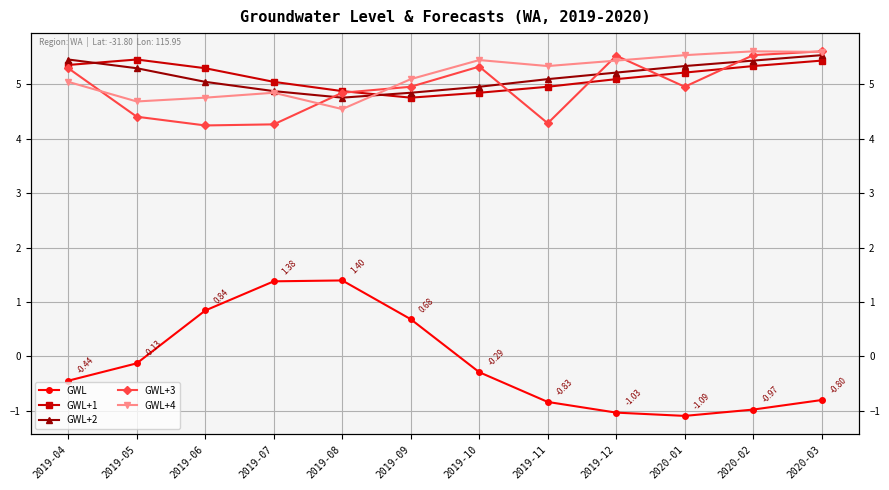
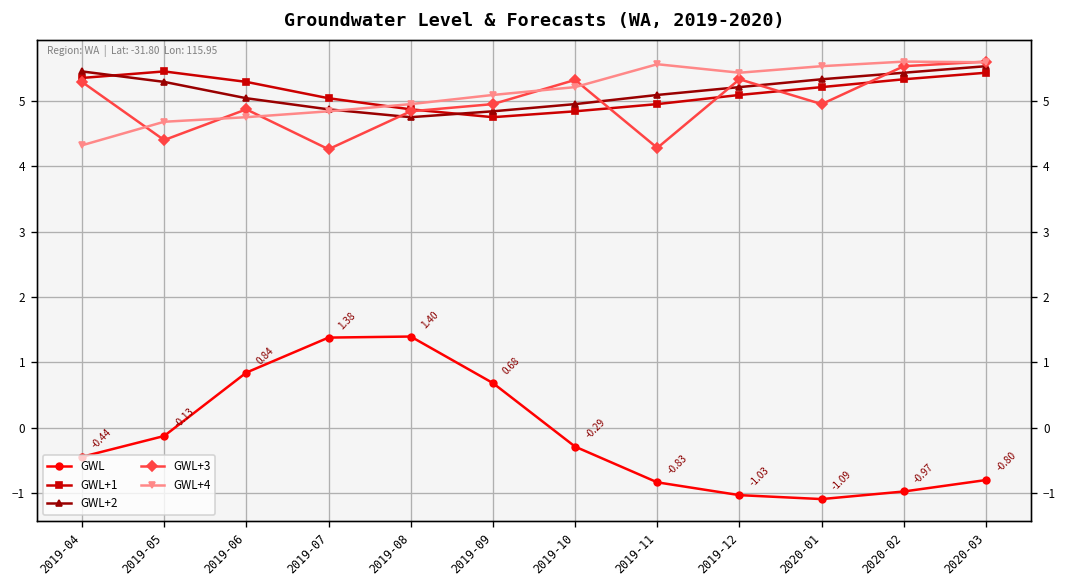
GWL+4, 2019-04: 5.0 -> 4.3
GWL+3, 2019-06: 4.2 -> 4.9
GWL+4, 2019-08: 4.5 -> 5.0
GWL+4, 2019-10: 5.4 -> 5.2
GWL+4, 2019-11: 5.3 -> 5.6
GWL+3, 2019-12: 5.5 -> 5.3
